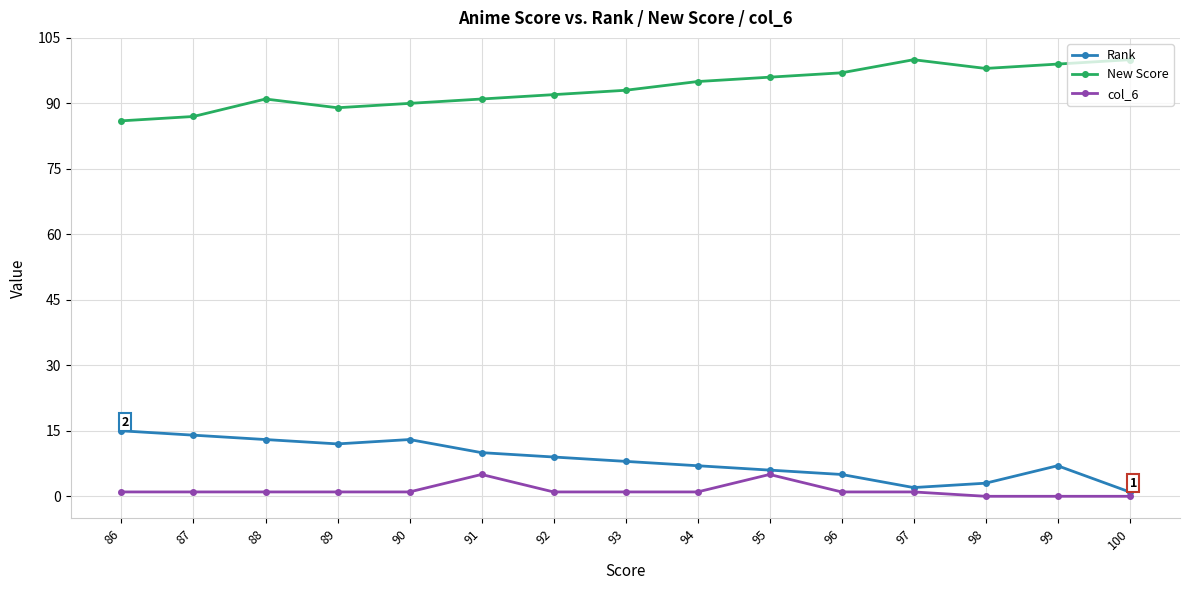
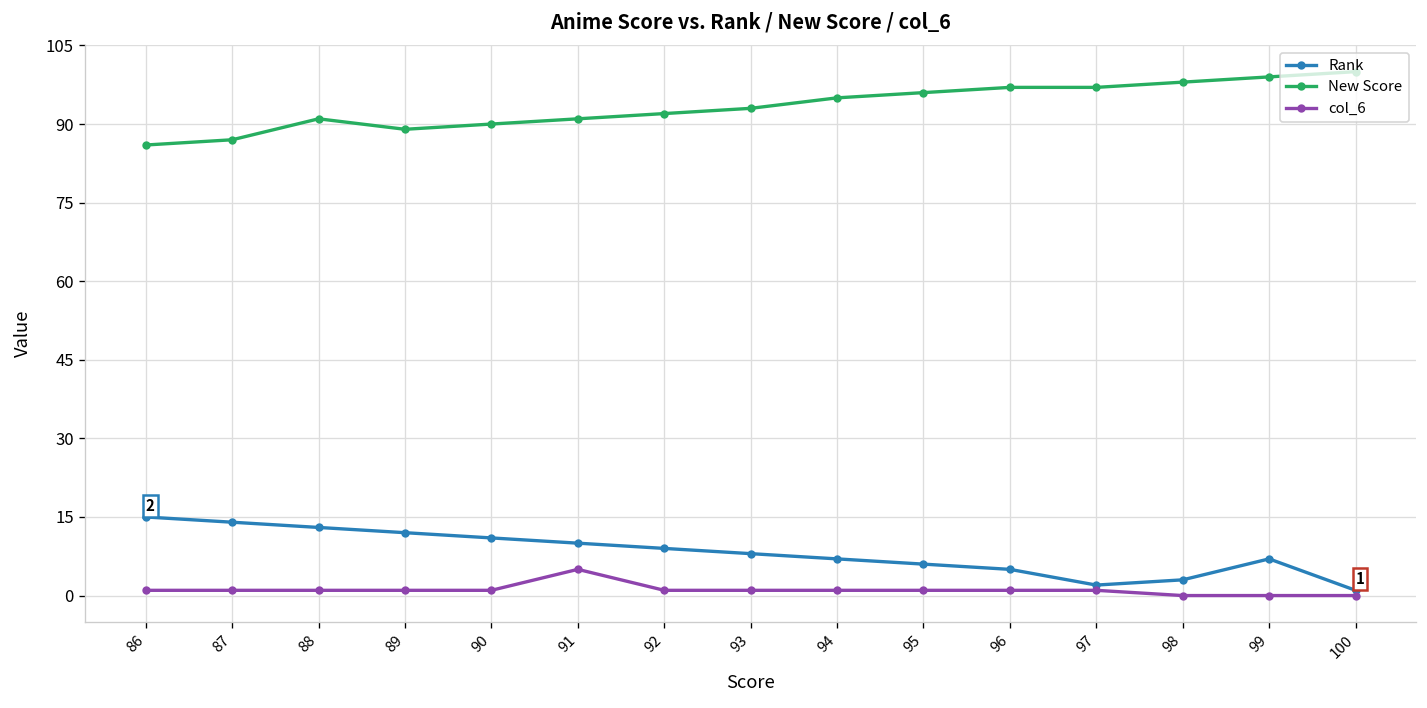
Rank, 90: 13 -> 11
col_6, 95: 5 -> 1
New Score, 97: 100 -> 97
